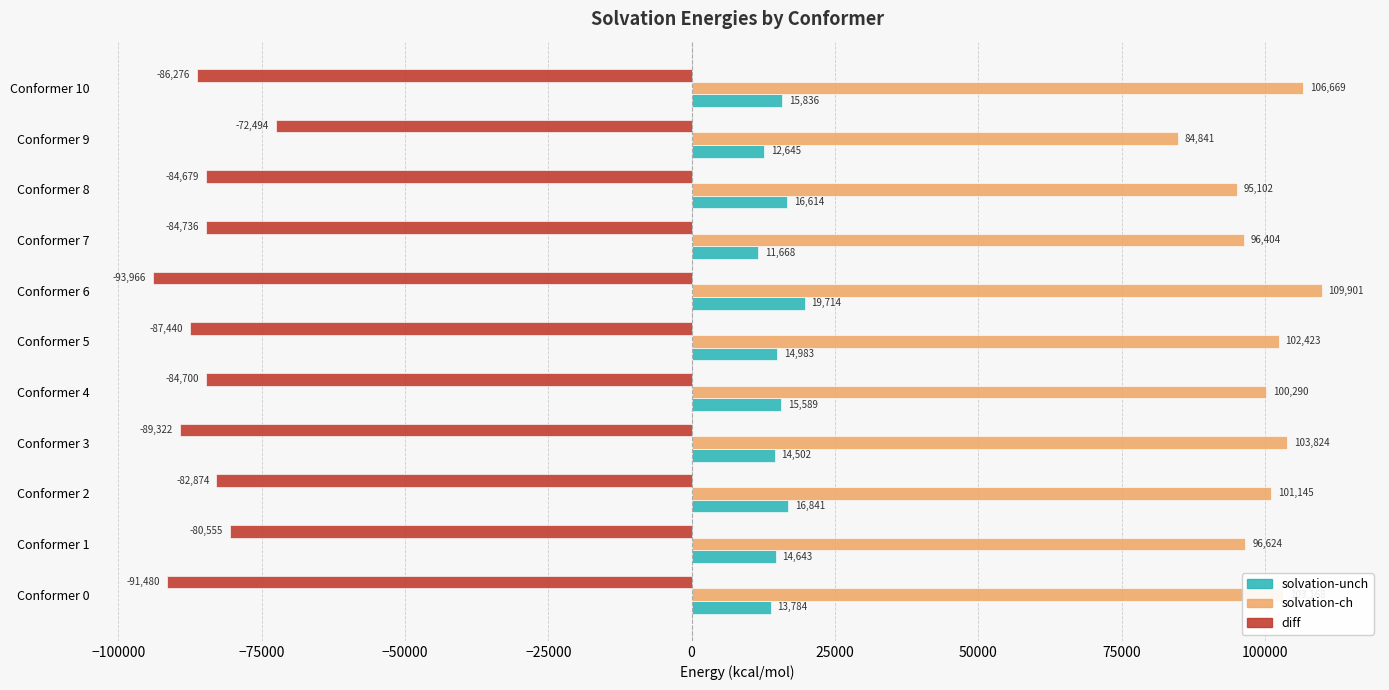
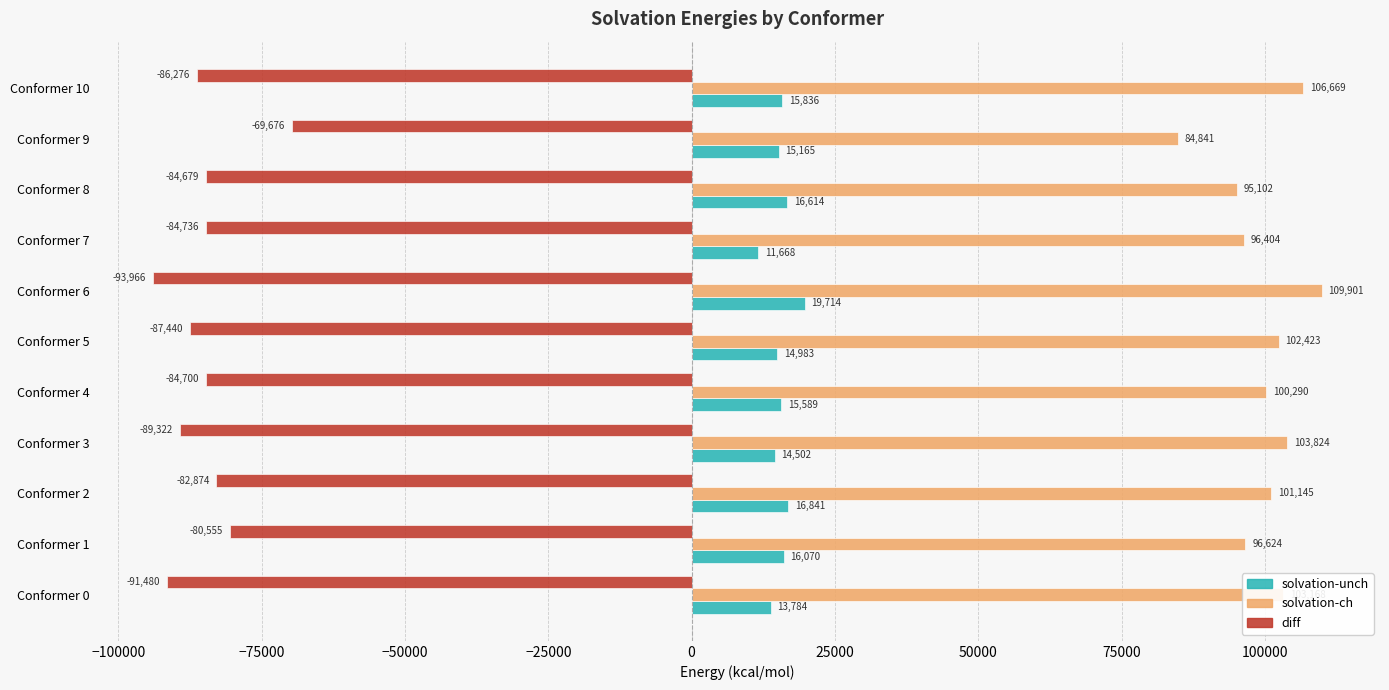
diff, Conformer 9: -72,494 -> -69,676
solvation-unch, Conformer 9: 12,645 -> 15,165
solvation-unch, Conformer 1: 14,643 -> 16,070
